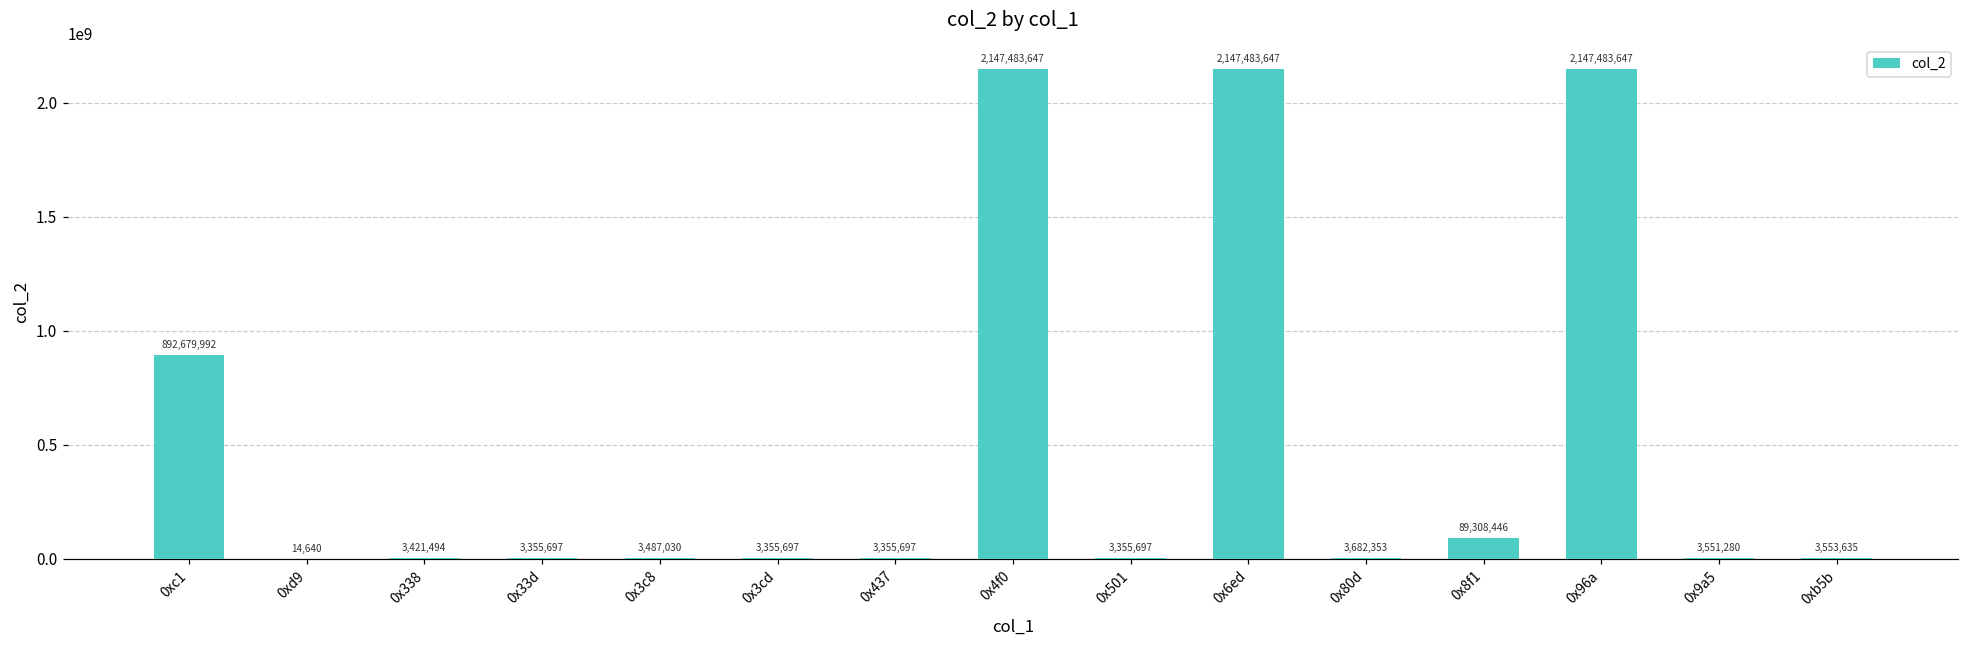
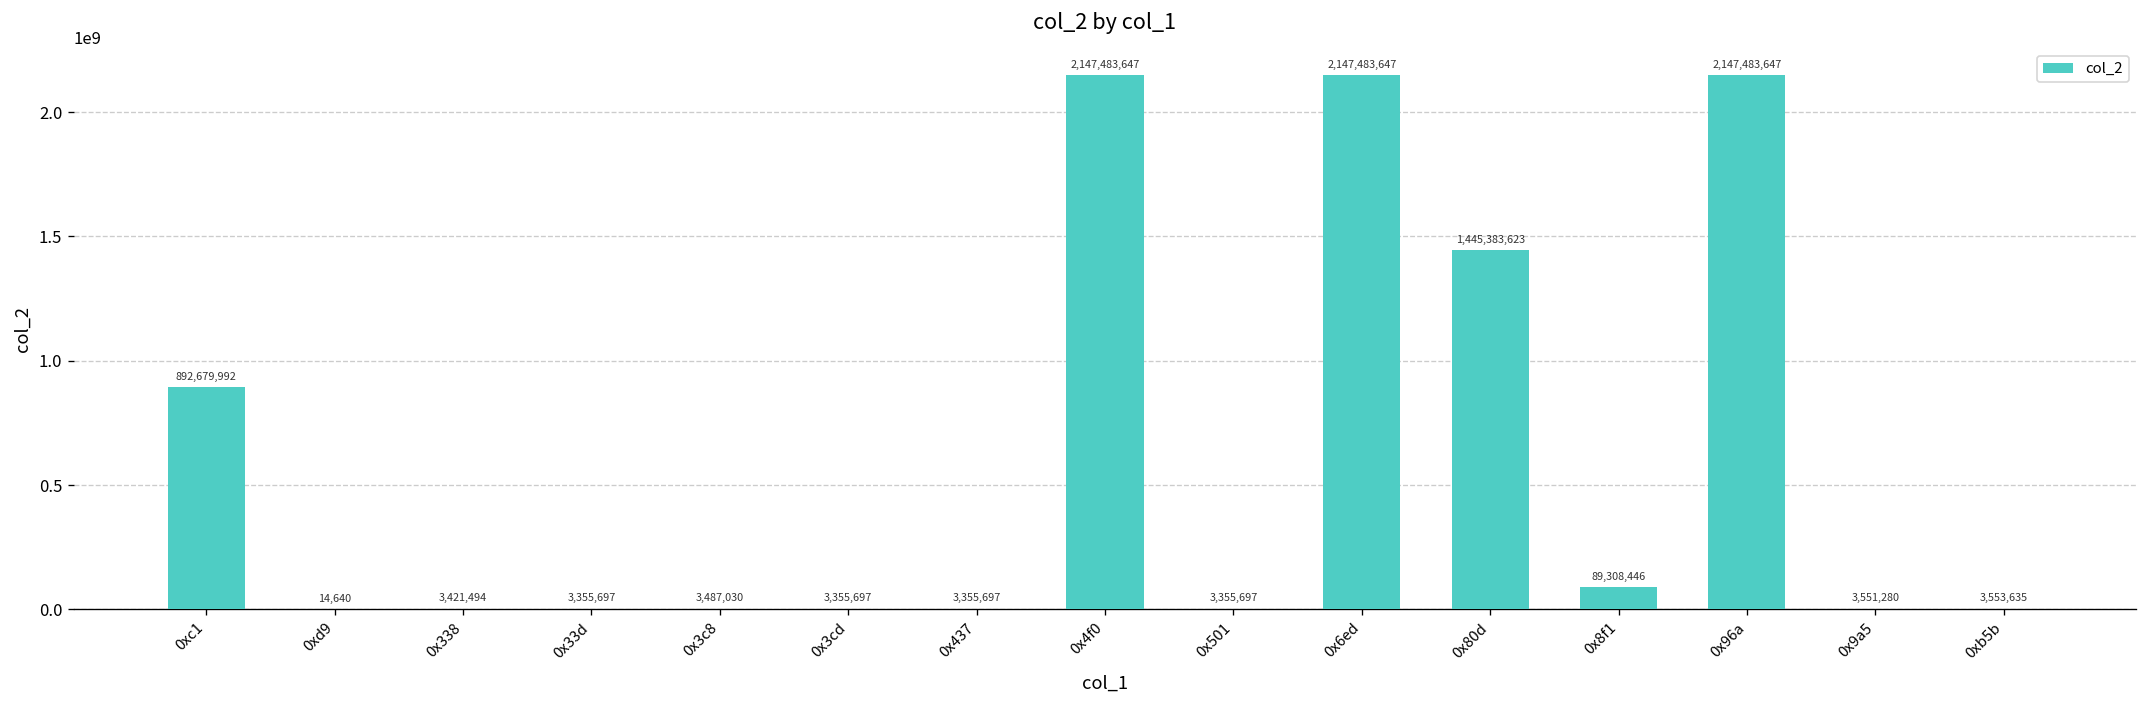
0x80d: 3,682,353 -> 1,445,383,623
